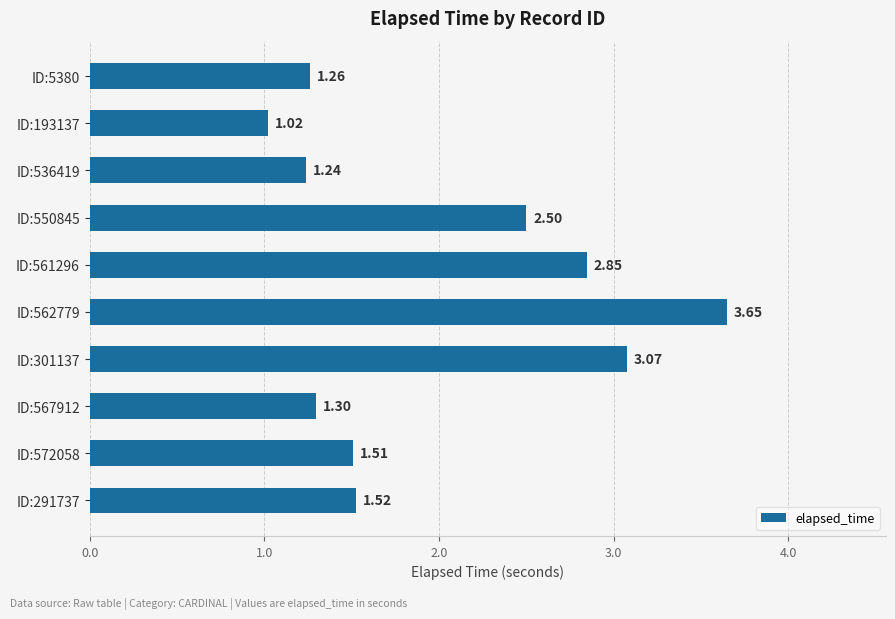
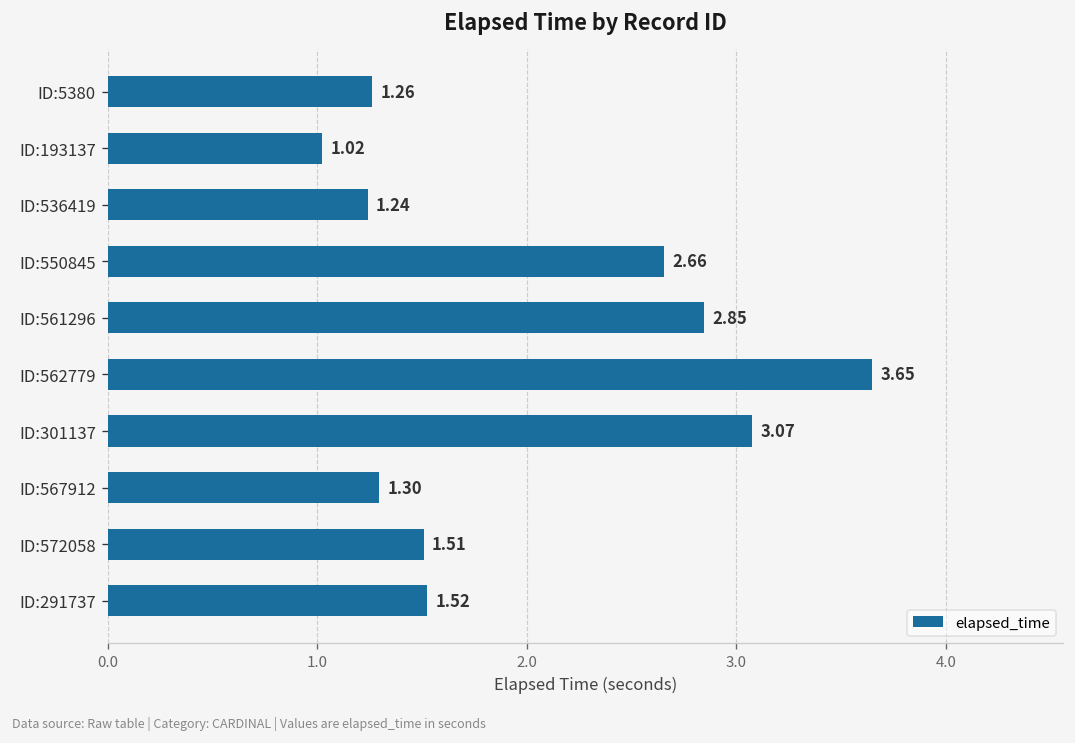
ID:550845: 2.50 -> 2.66
